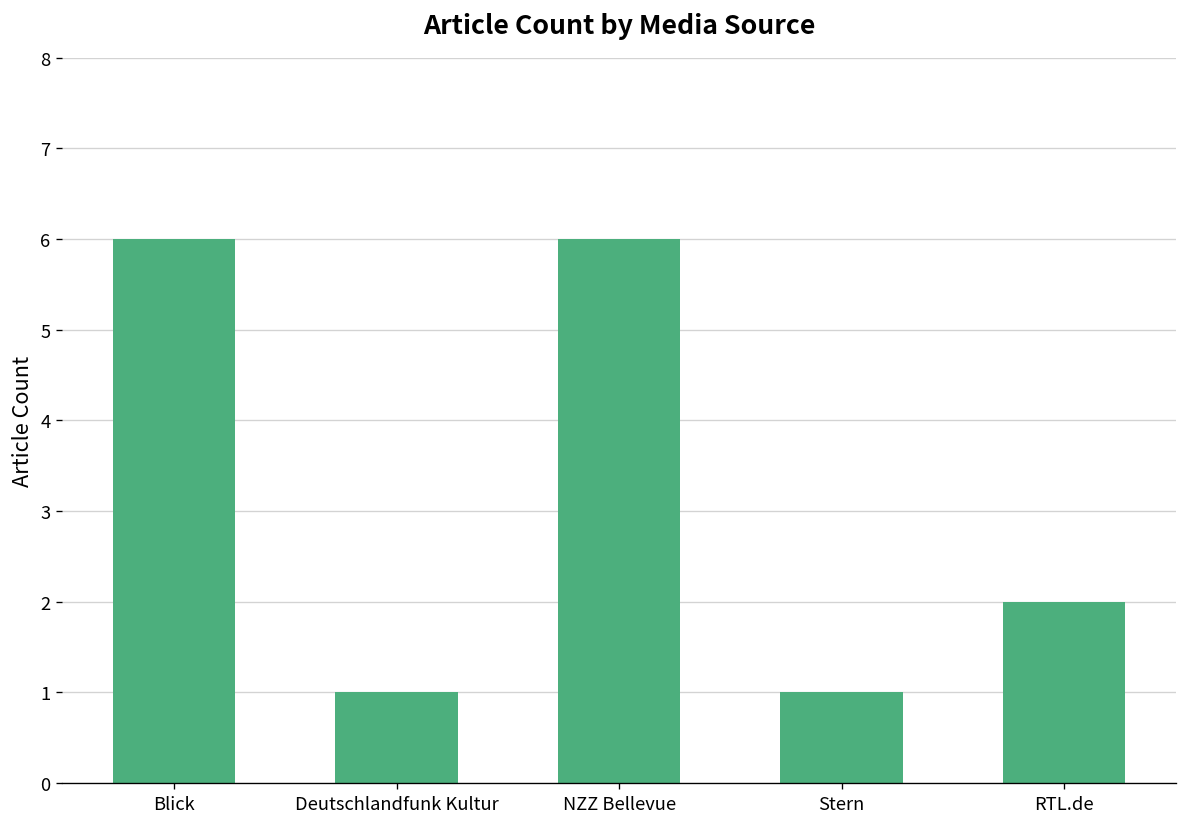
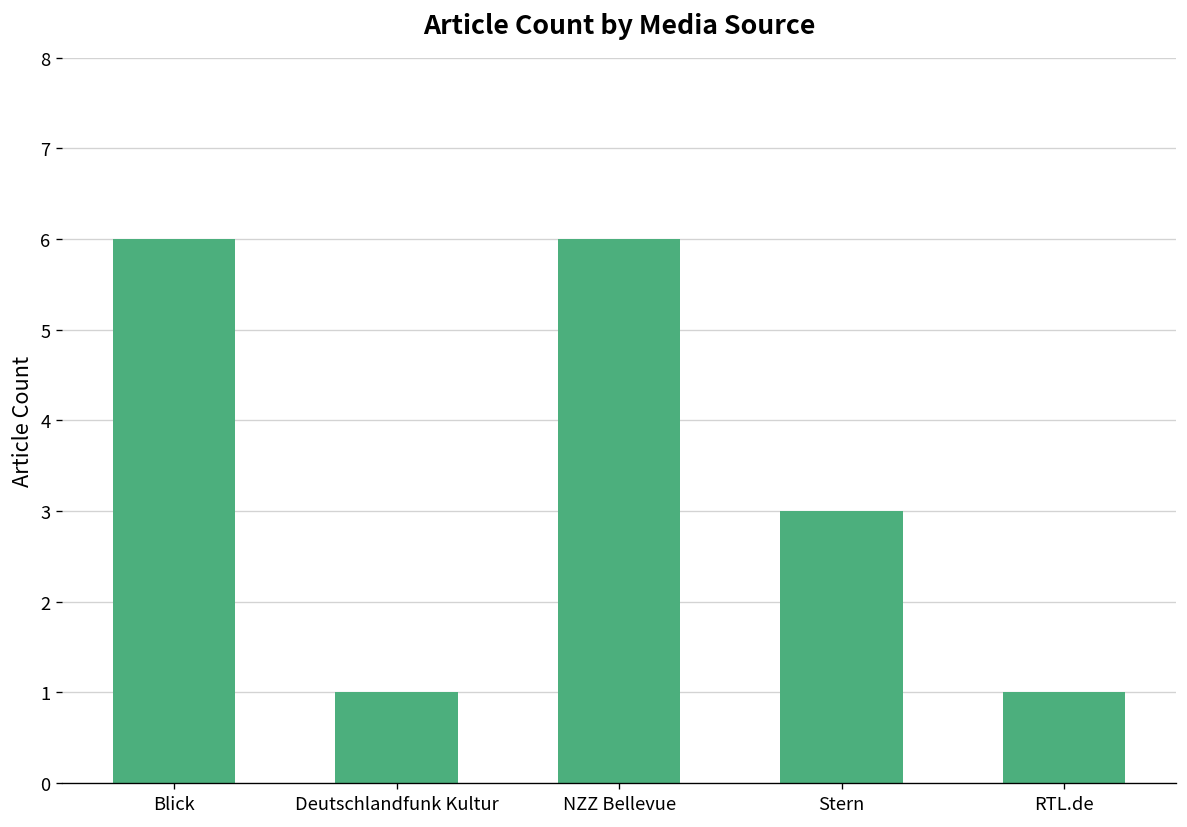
Stern: 1 -> 3
RTL.de: 2 -> 1
